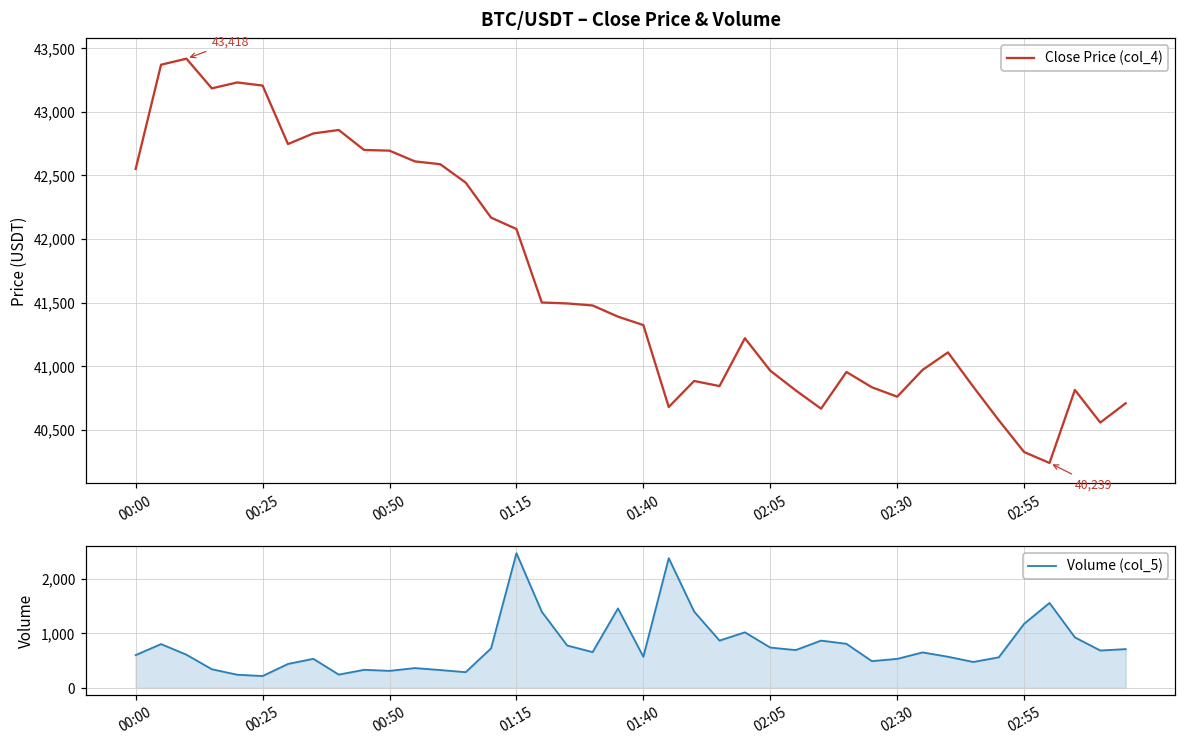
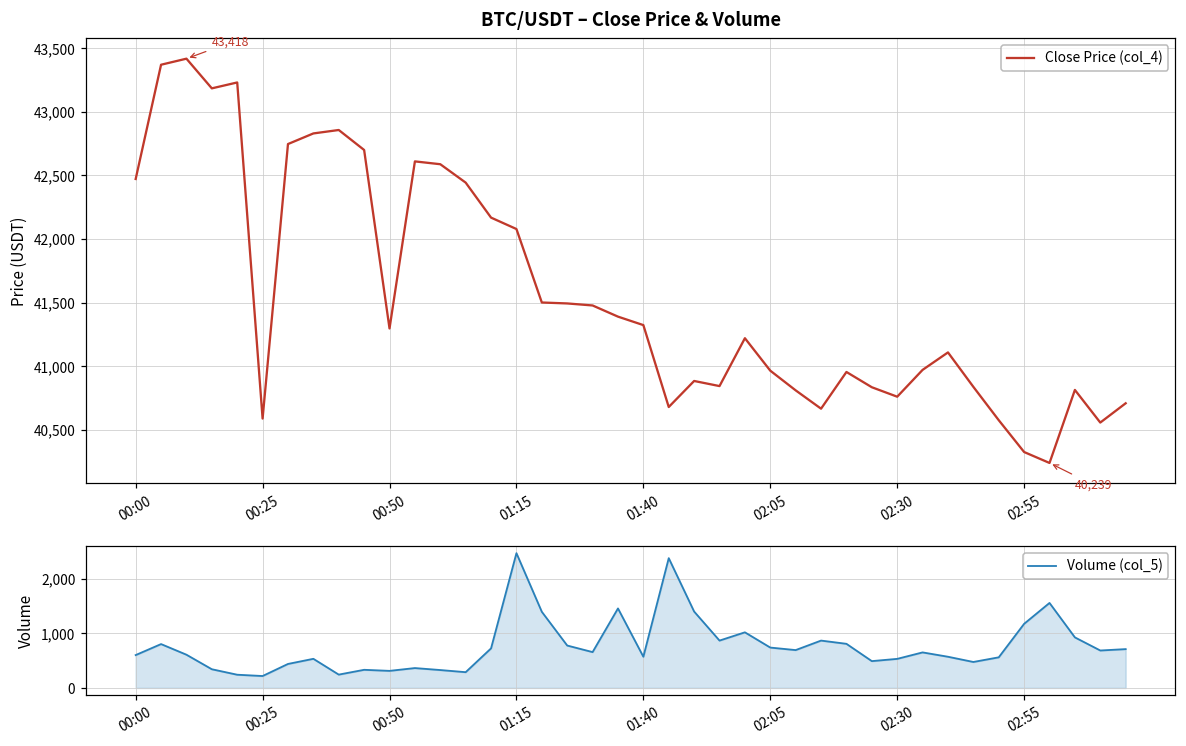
BTC/USDT – Close Price & Volume, 00:00: 42,550 -> 42,470
BTC/USDT – Close Price & Volume, 00:25: 43,210 -> 40,590
BTC/USDT – Close Price & Volume, 00:50: 42,690 -> 41,300
